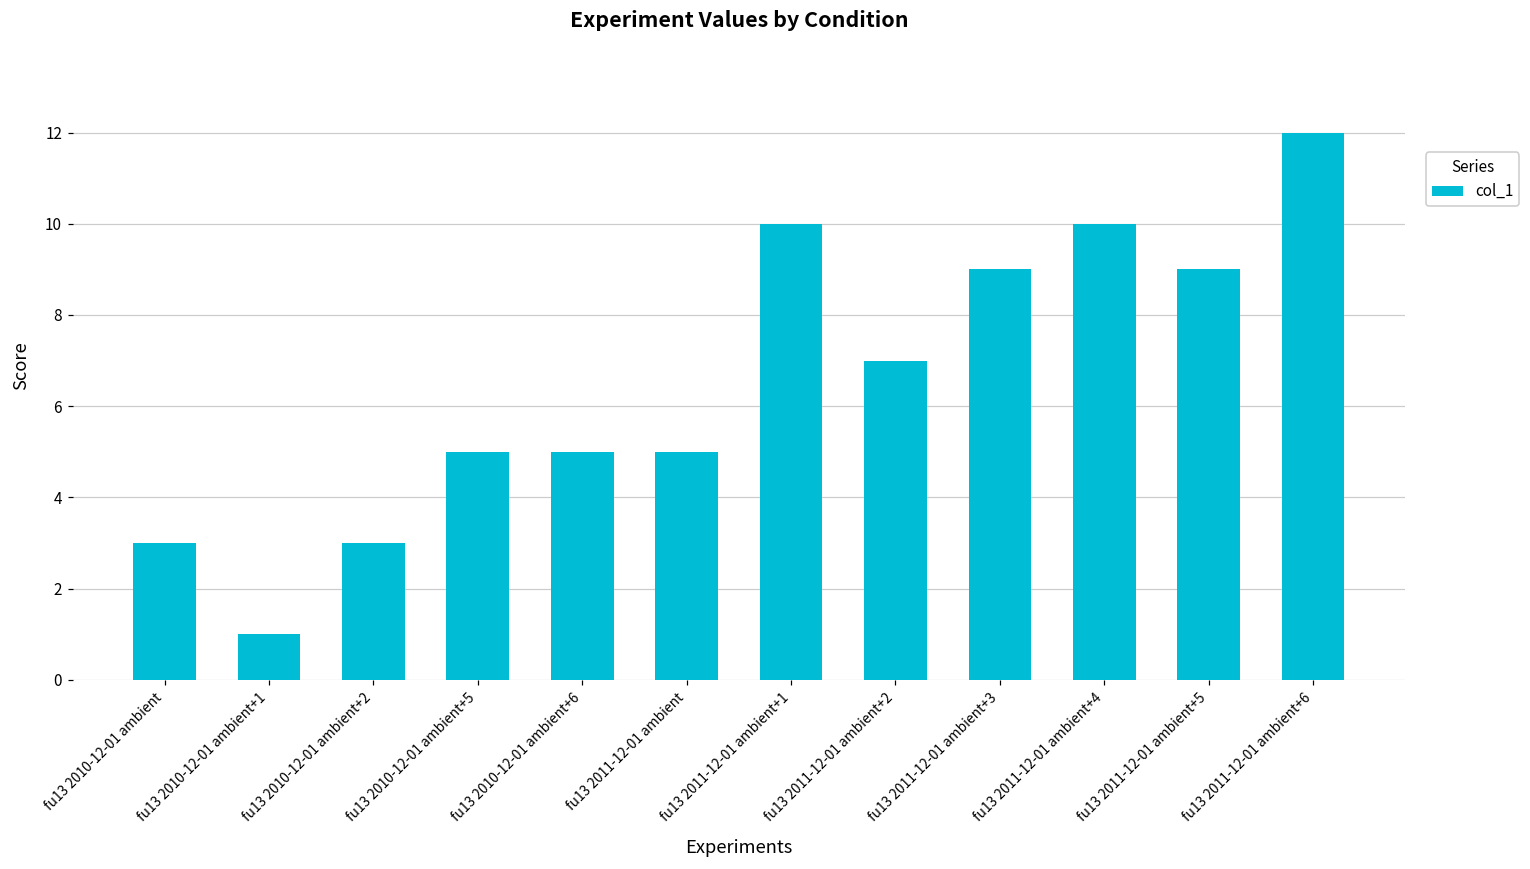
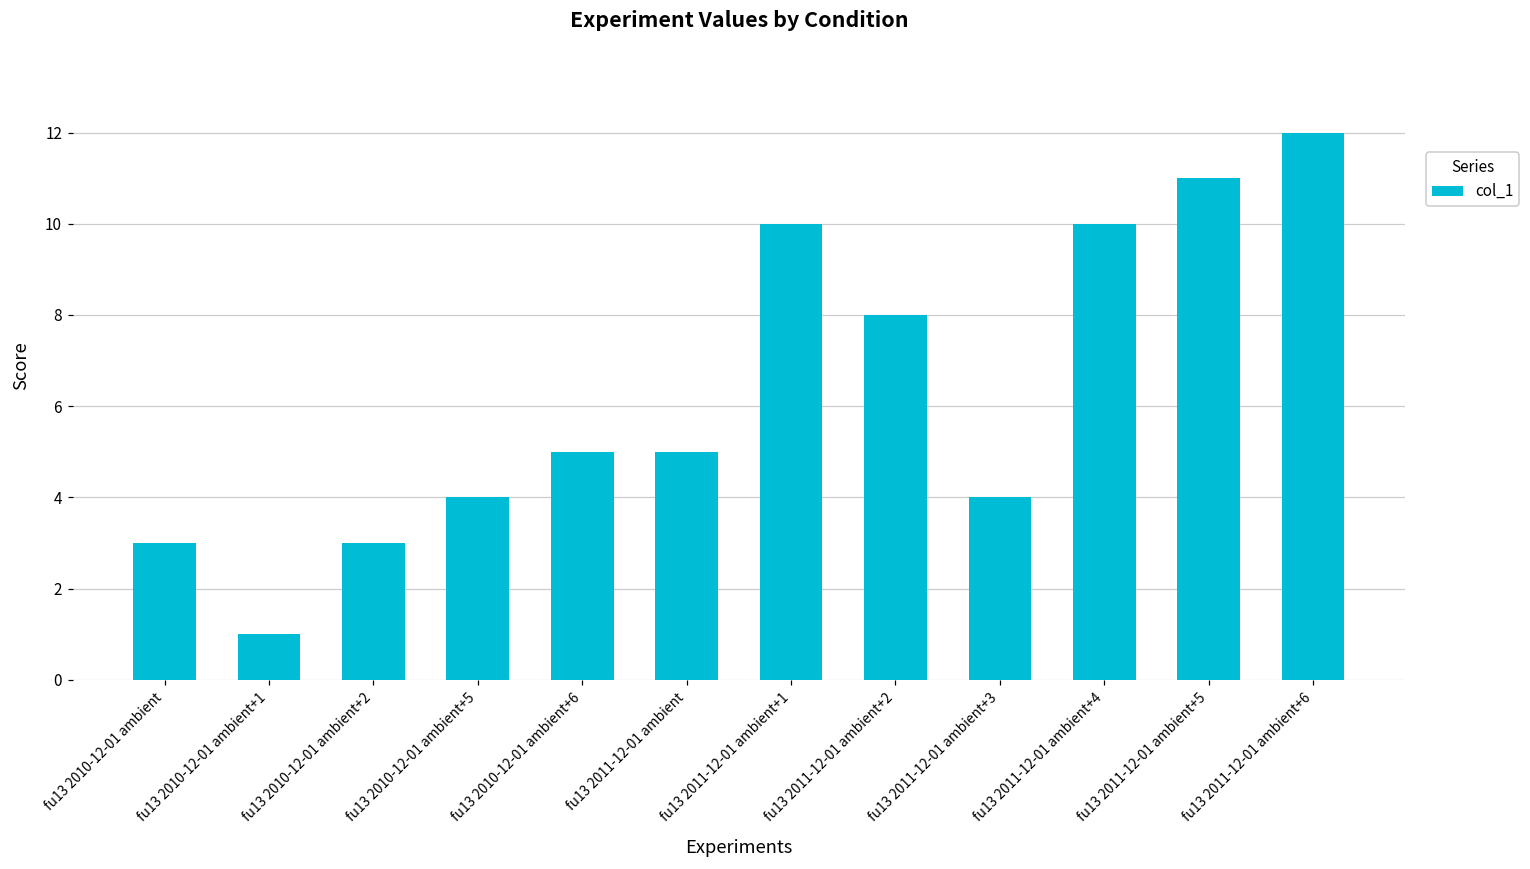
fu13 2010-12-01 ambient+5: 5 -> 4
fu13 2011-12-01 ambient+2: 7 -> 8
fu13 2011-12-01 ambient+3: 9 -> 4
fu13 2011-12-01 ambient+5: 9 -> 11
